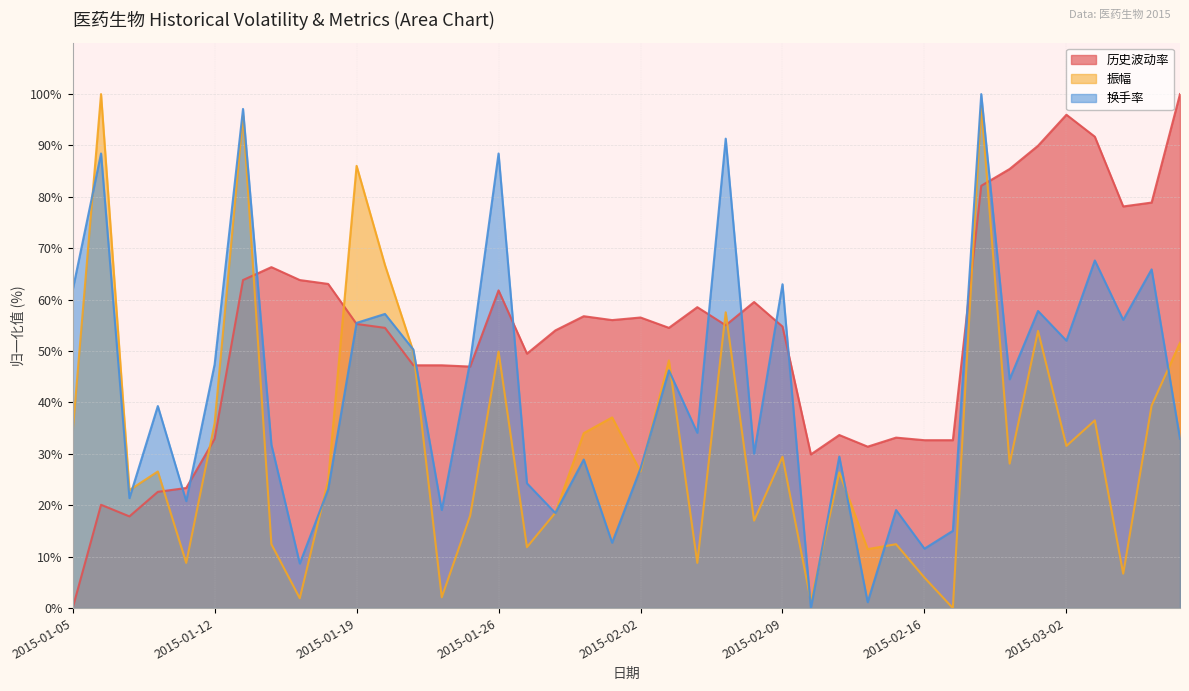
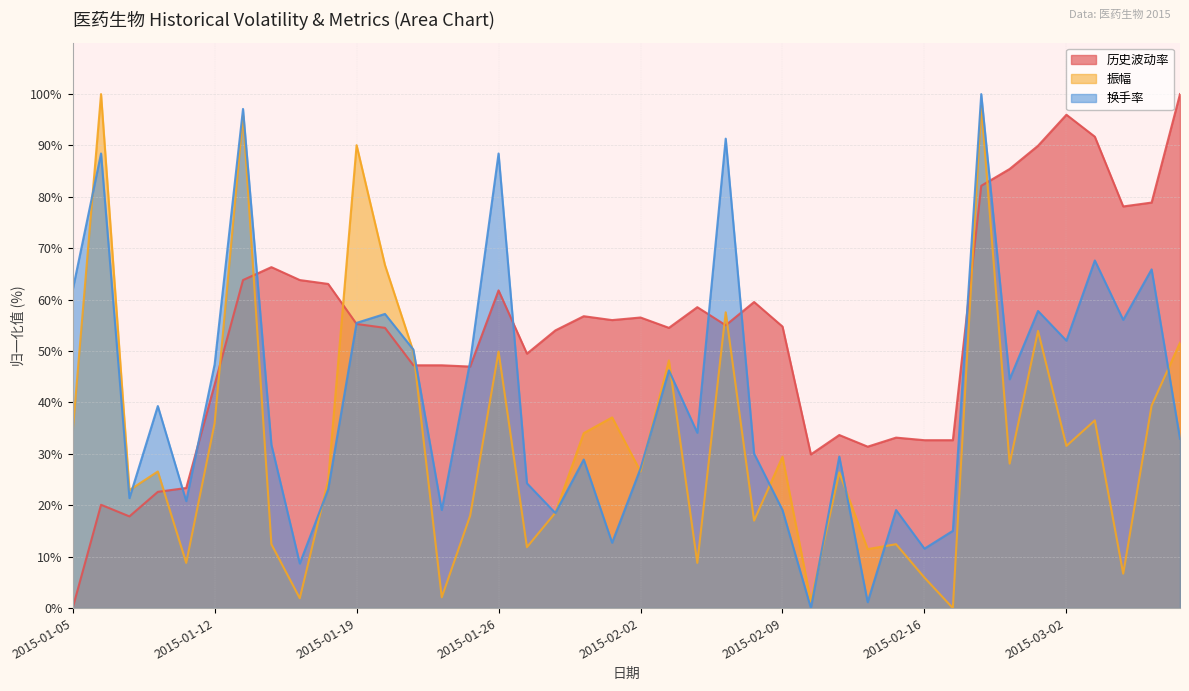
历史波动率, 2015-01-12: 33% -> 43%
振幅, 2015-01-19: 86% -> 90%
换手率, 2015-02-09: 63% -> 19%
